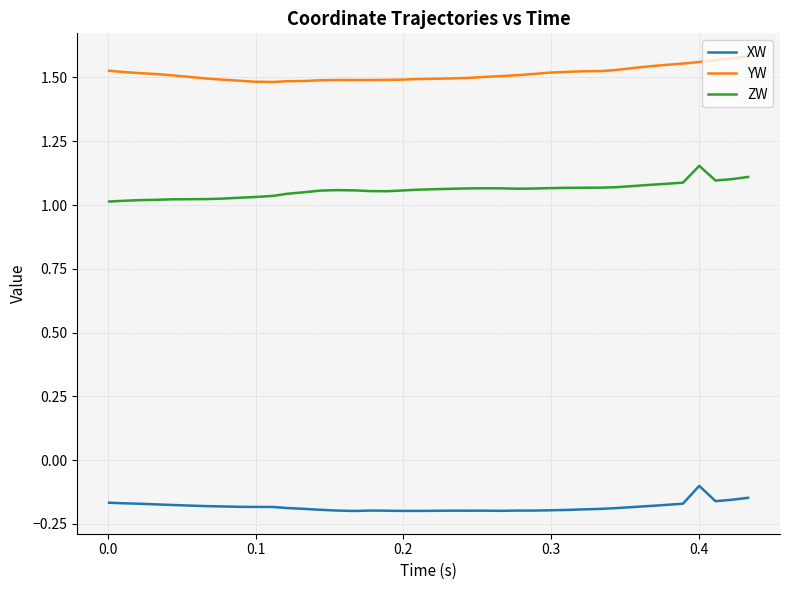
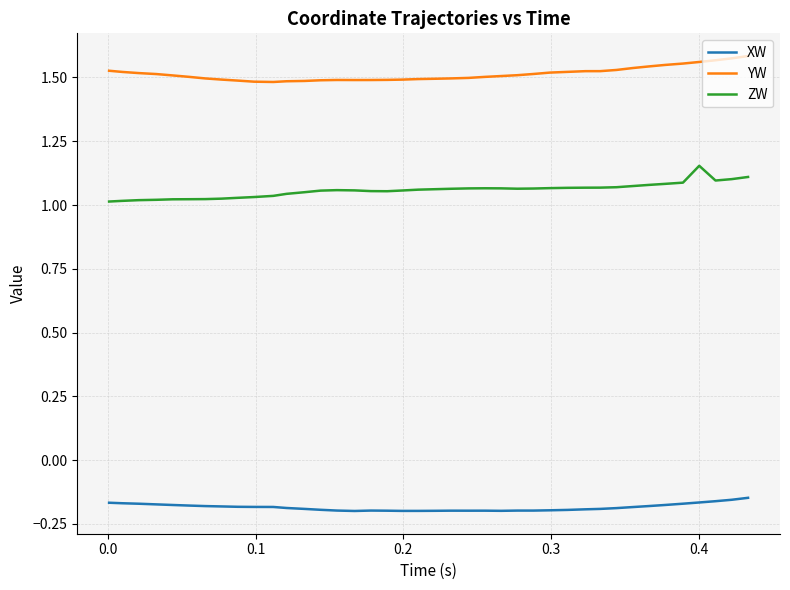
XW, 0.4: -0.10 -> -0.17
